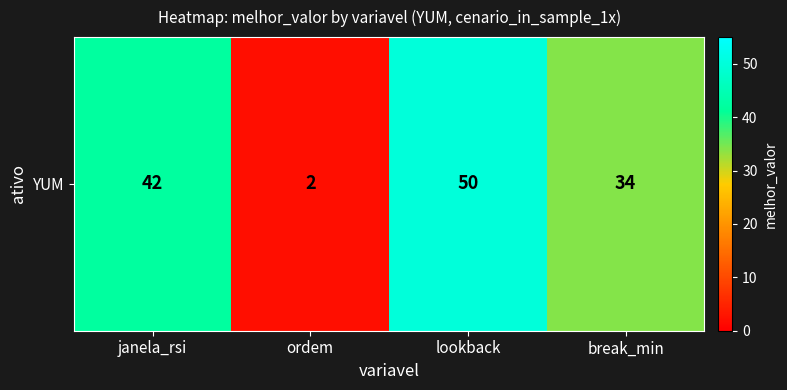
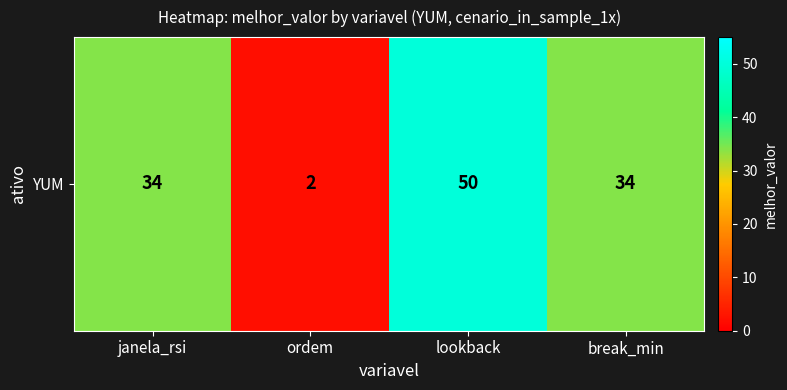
YUM, janela_rsi: 42 -> 34
